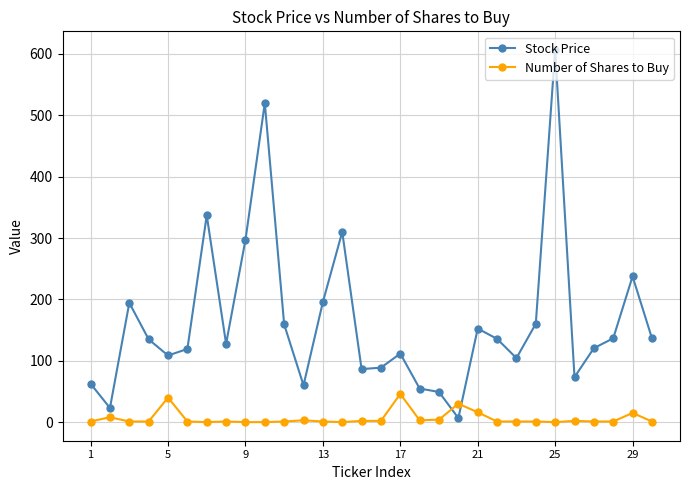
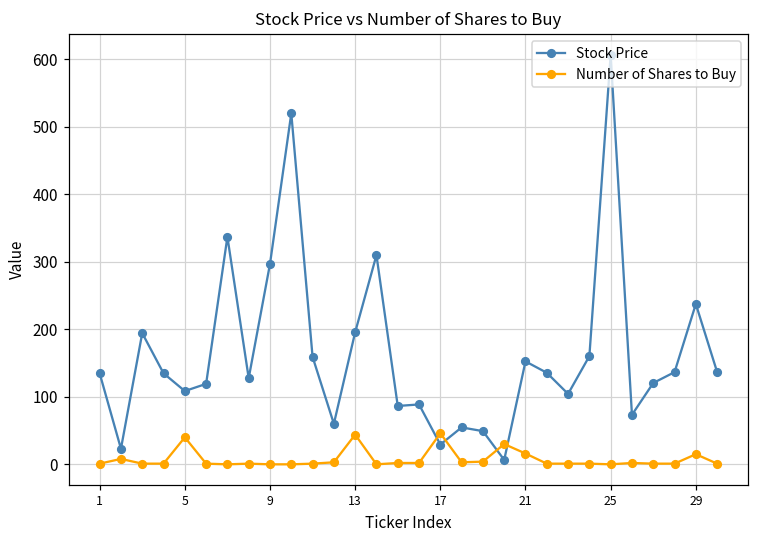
Stock Price, 1: 60 -> 130
Number of Shares to Buy, 13: 0 -> 40
Stock Price, 17: 110 -> 30
